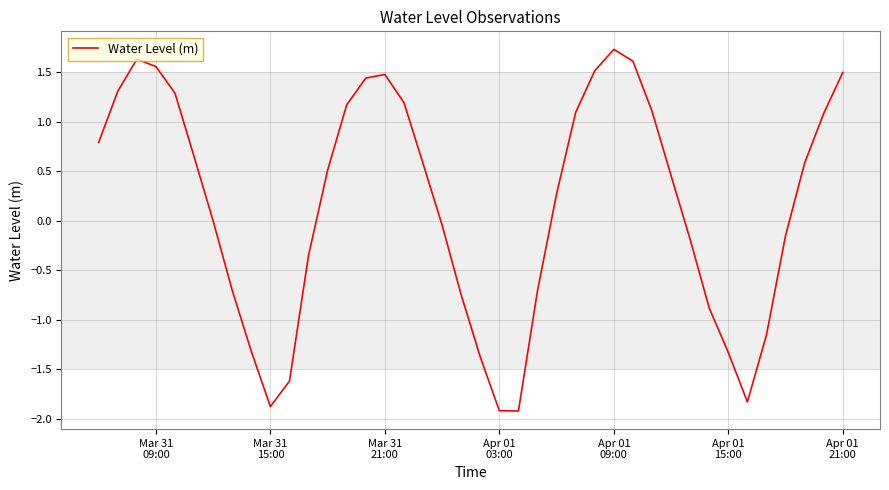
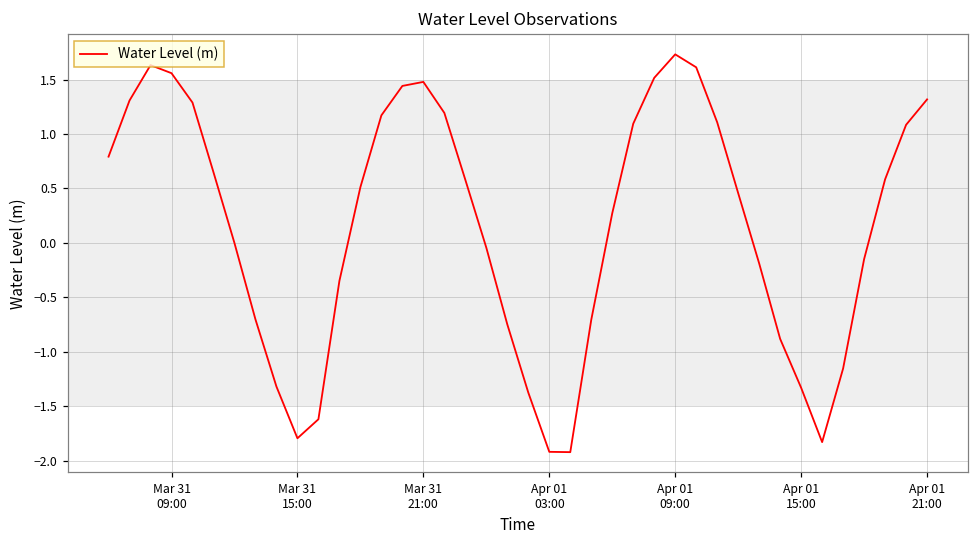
Mar 31 15:00: -1.9 -> -1.8
Apr 01 21:00: 1.5 -> 1.3
